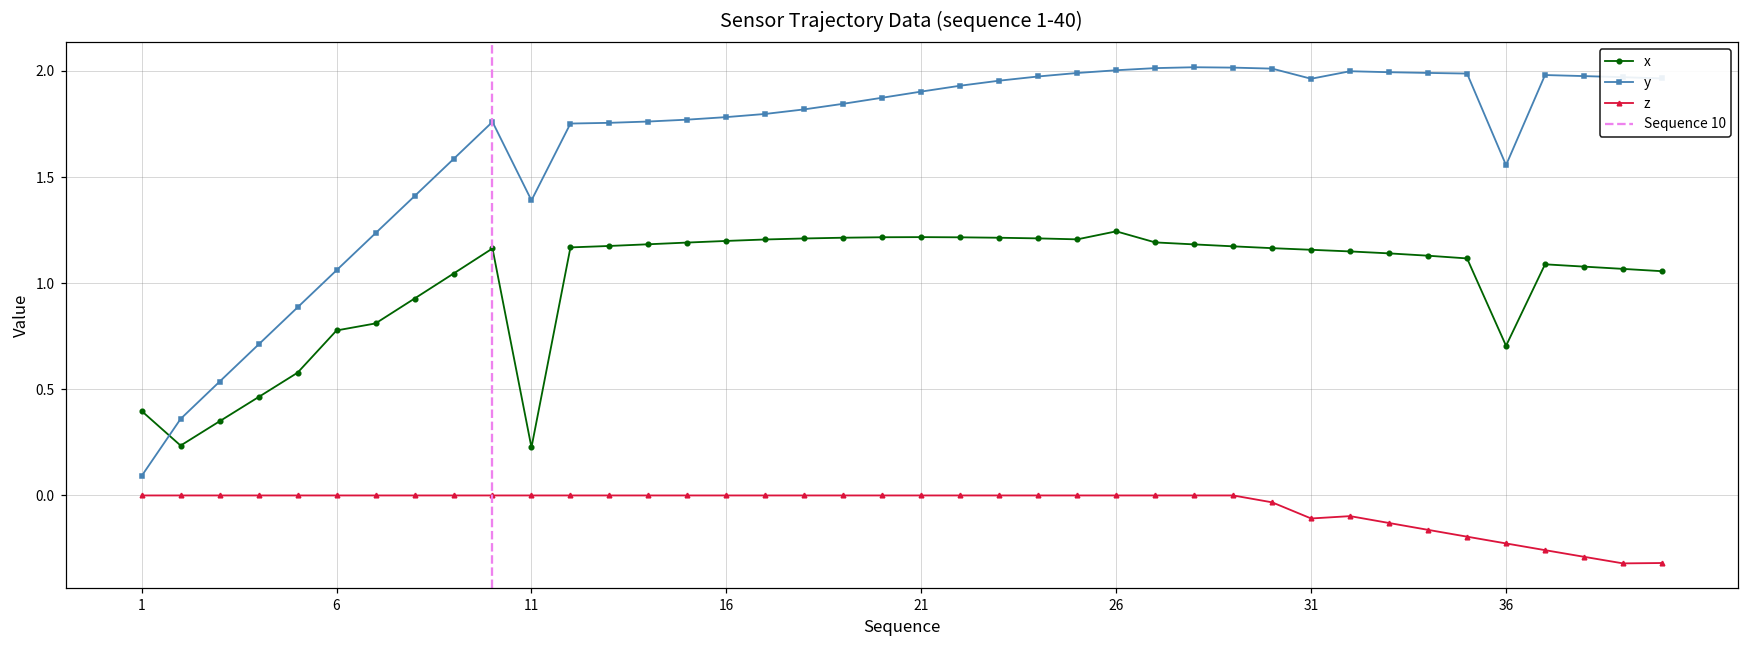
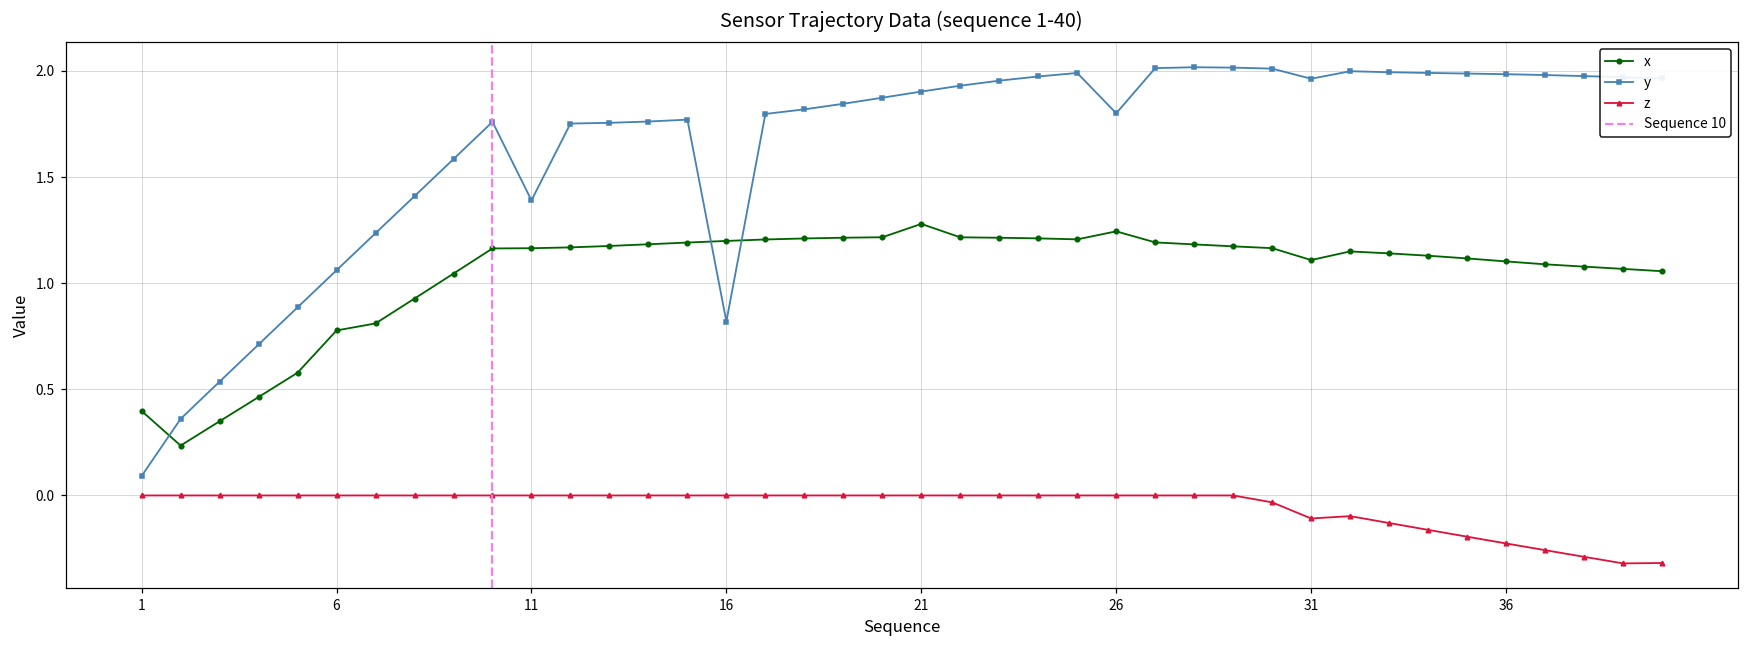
x, 11: 0.23 -> 1.16
y, 16: 1.78 -> 0.82
x, 21: 1.22 -> 1.28
y, 26: 2.00 -> 1.80
x, 31: 1.16 -> 1.11
x, 36: 0.71 -> 1.10
y, 36: 1.56 -> 1.98
